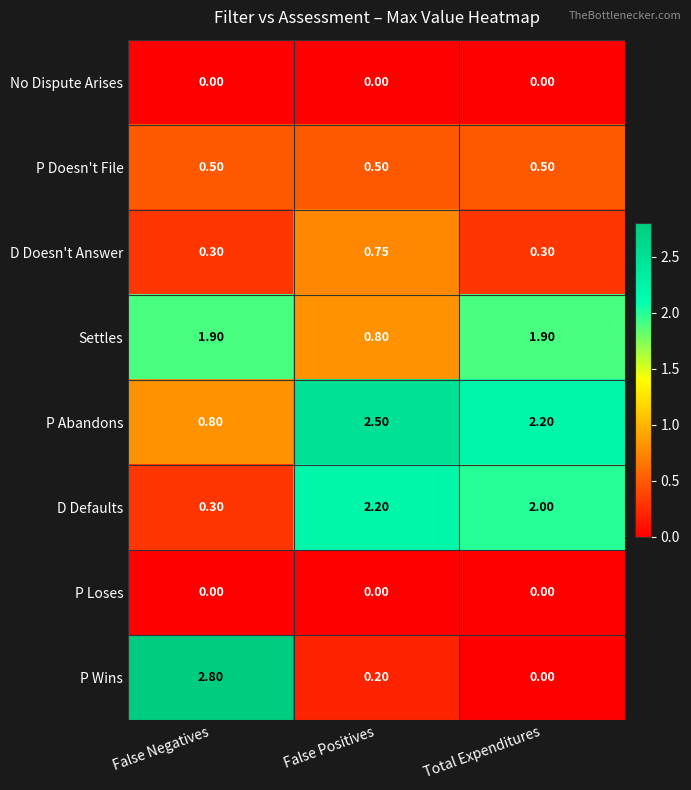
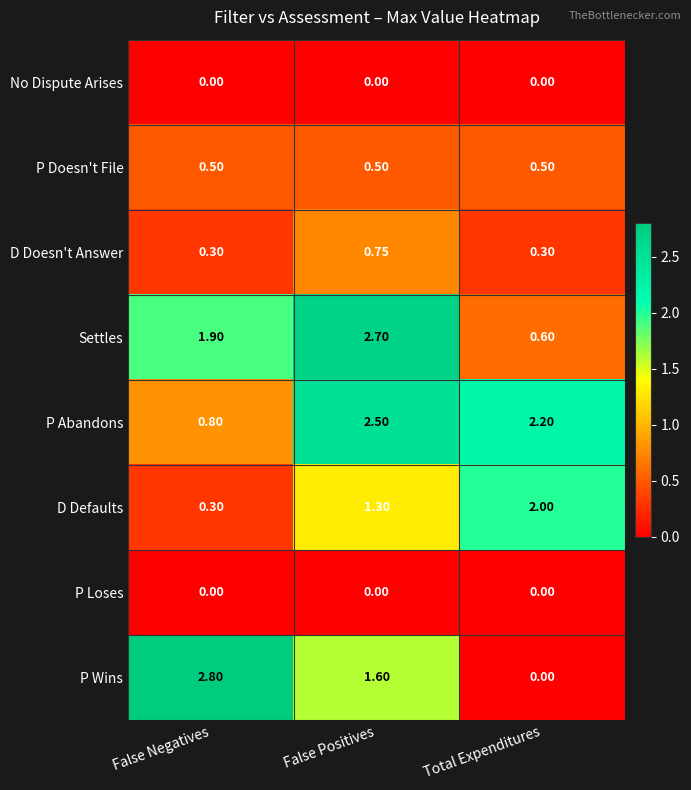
Settles, False Positives: 0.80 -> 2.70
Settles, Total Expenditures: 1.90 -> 0.60
D Defaults, False Positives: 2.20 -> 1.30
P Wins, False Positives: 0.20 -> 1.60
